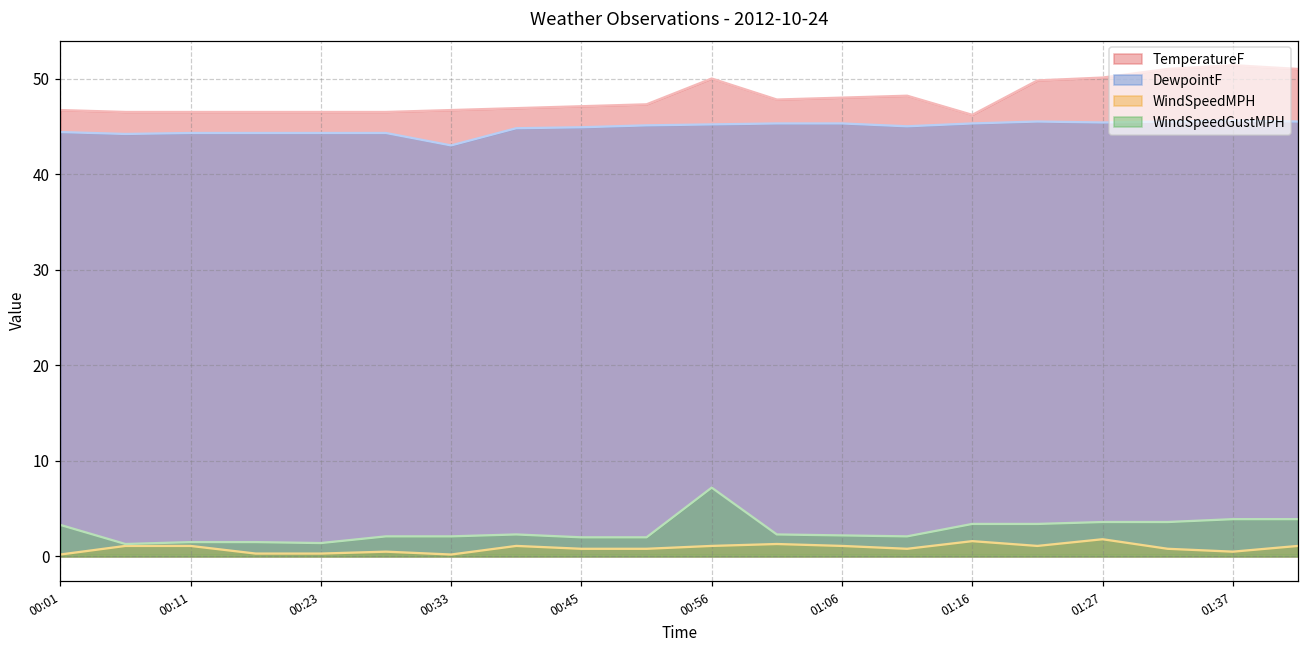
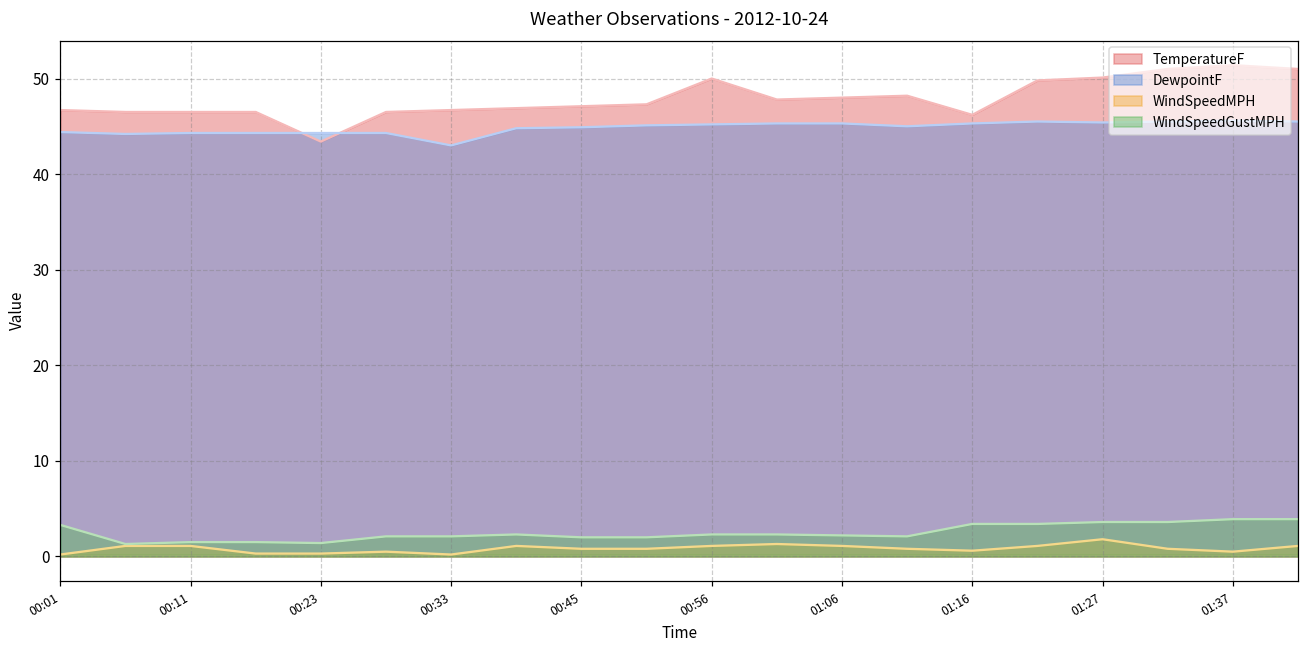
TemperatureF, 00:23: 47 -> 43
WindSpeedGustMPH, 00:56: 7 -> 2
WindSpeedMPH, 01:16: 2 -> 1
